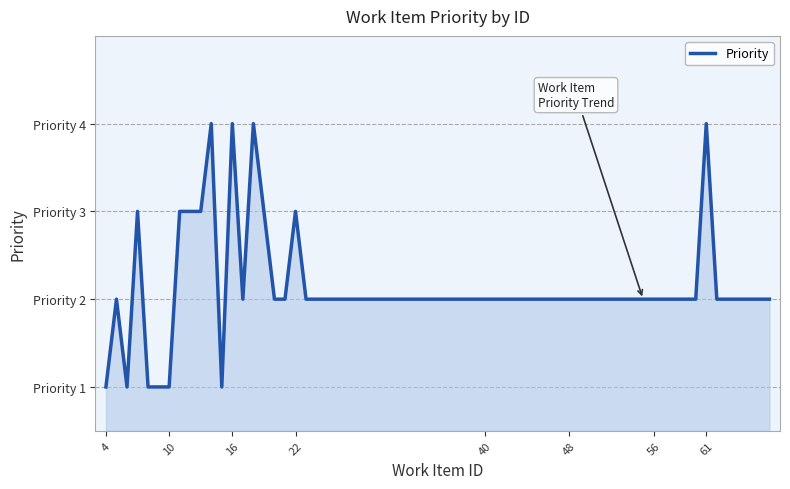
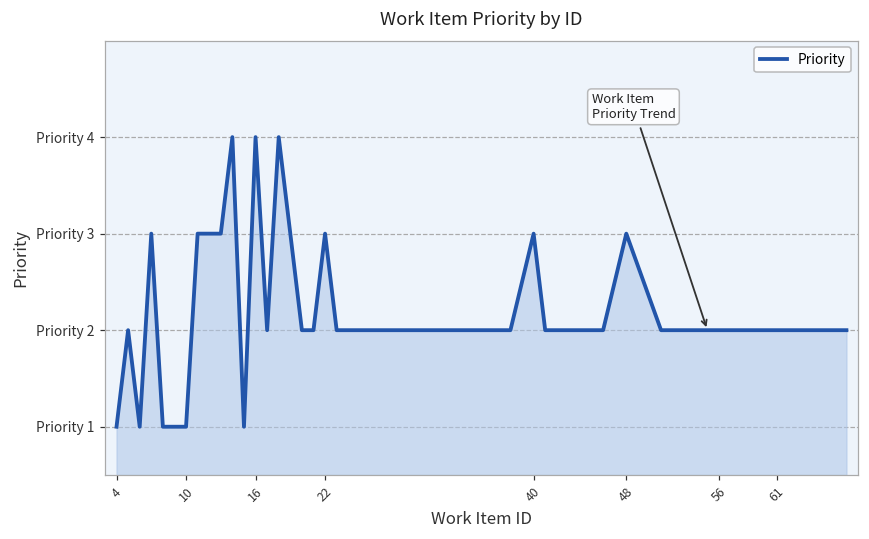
40: Priority 2 -> Priority 3
48: Priority 2 -> Priority 3
61: Priority 4 -> Priority 2
